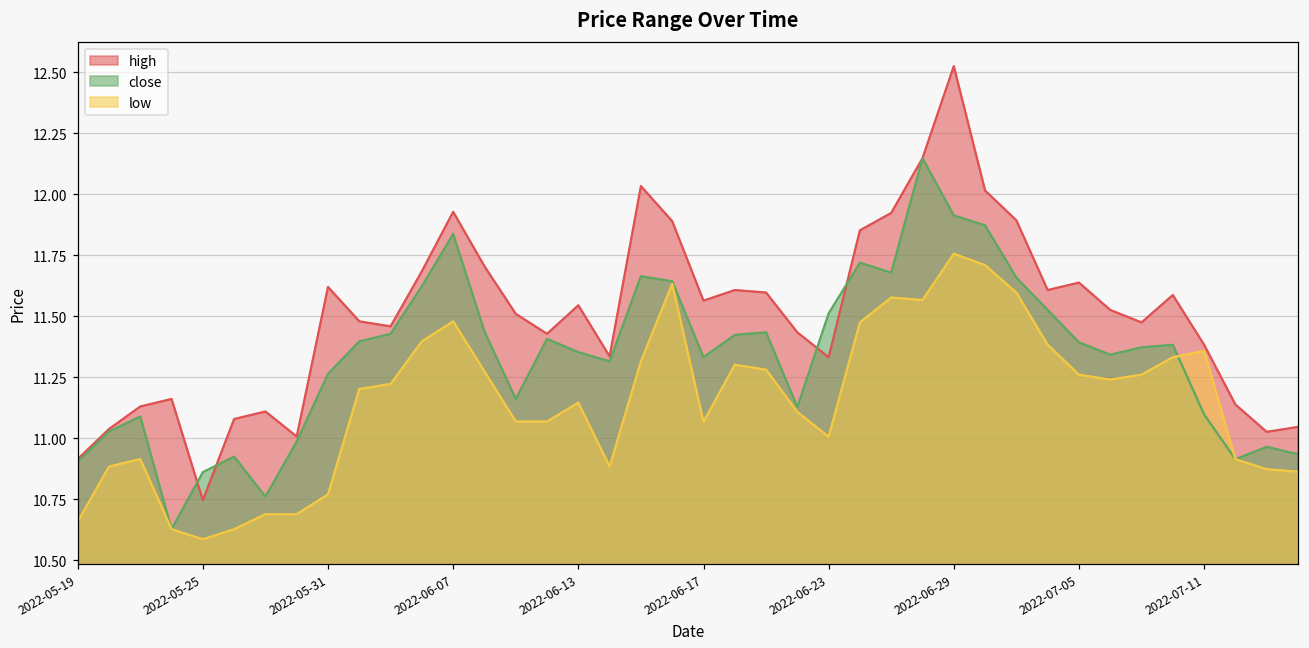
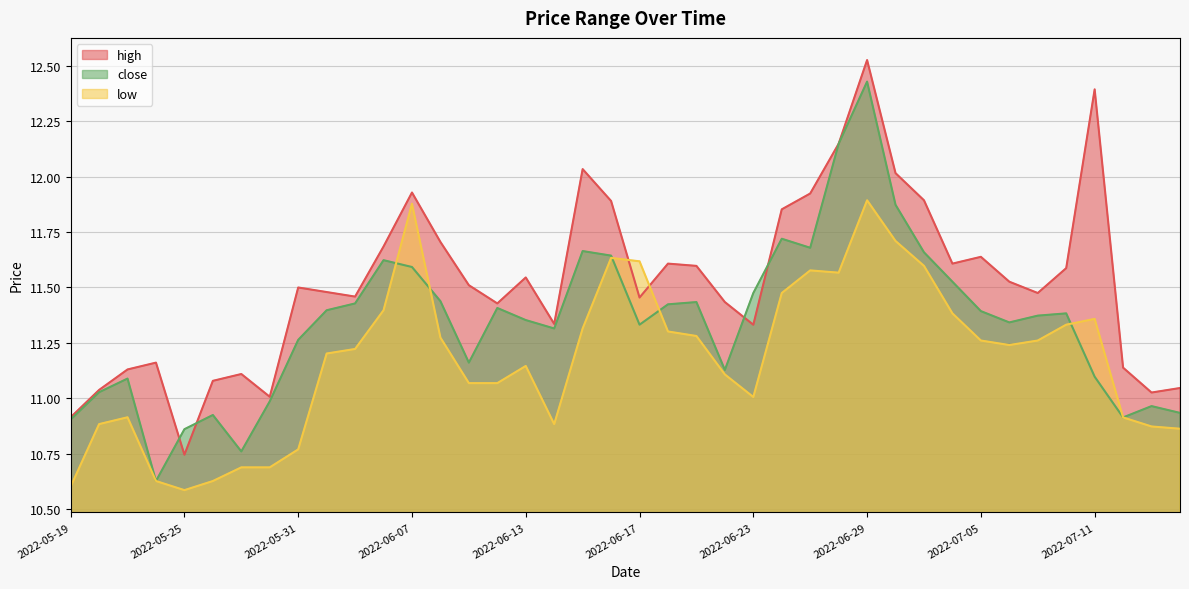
low, 2022-05-19: 10.66 -> 10.60
high, 2022-05-31: 11.62 -> 11.50
close, 2022-06-07: 11.84 -> 11.59
low, 2022-06-07: 11.48 -> 11.88
high, 2022-06-17: 11.56 -> 11.45
low, 2022-06-17: 11.07 -> 11.62
close, 2022-06-23: 11.51 -> 11.47
close, 2022-06-29: 11.91 -> 12.43
low, 2022-06-29: 11.76 -> 11.89
high, 2022-07-11: 11.38 -> 12.39
